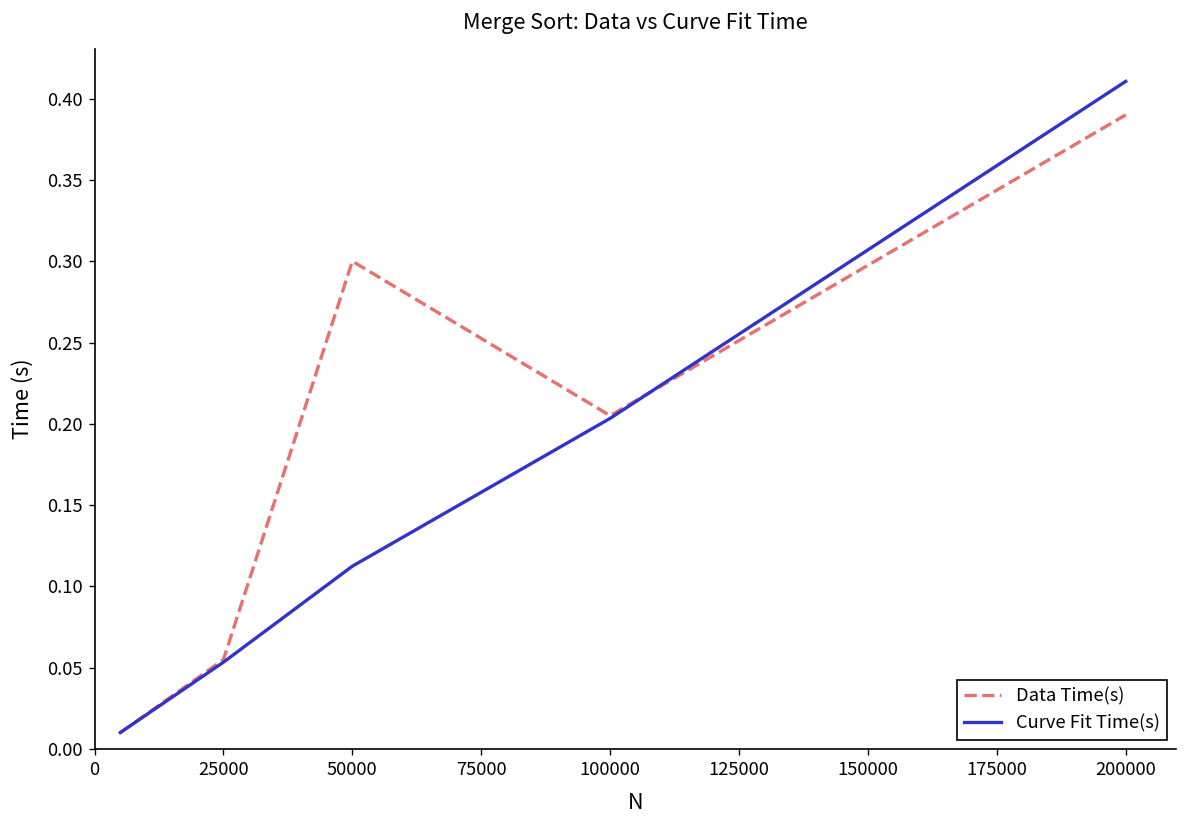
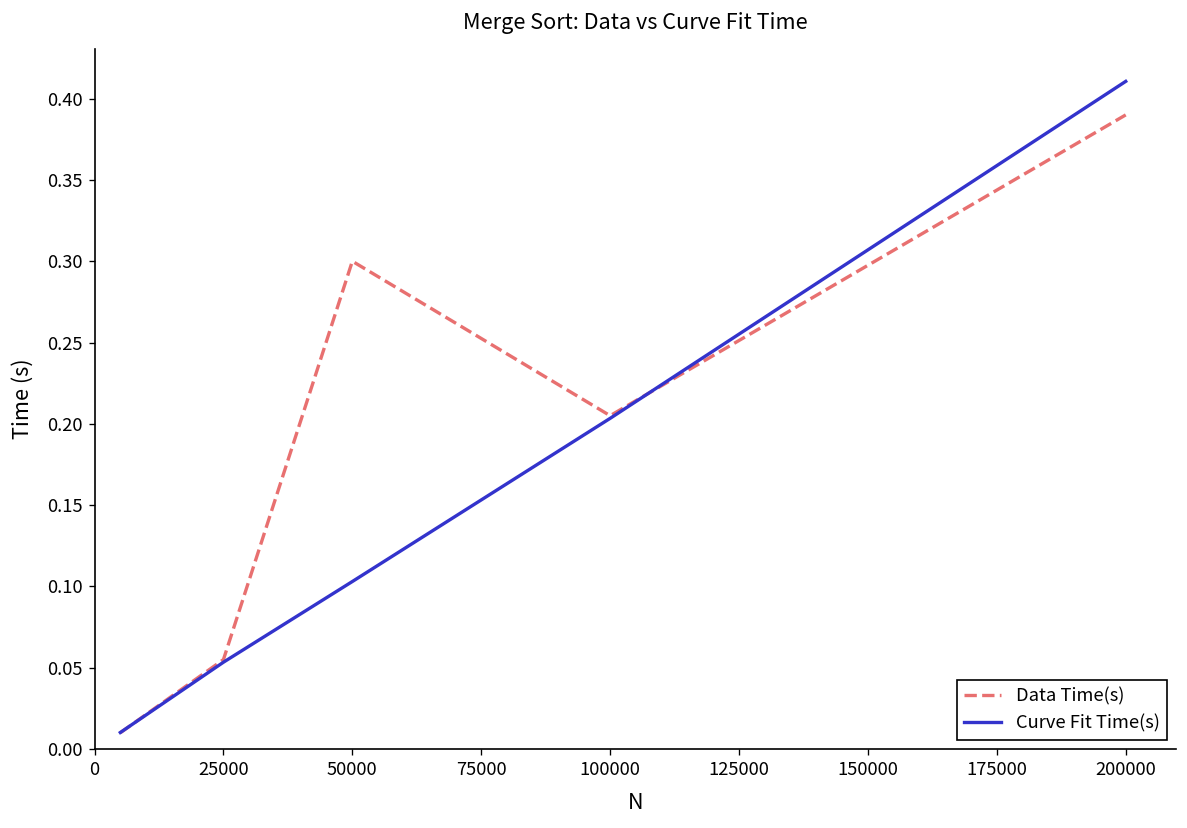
Curve Fit Time(s), 50000: 0.112 -> 0.103
